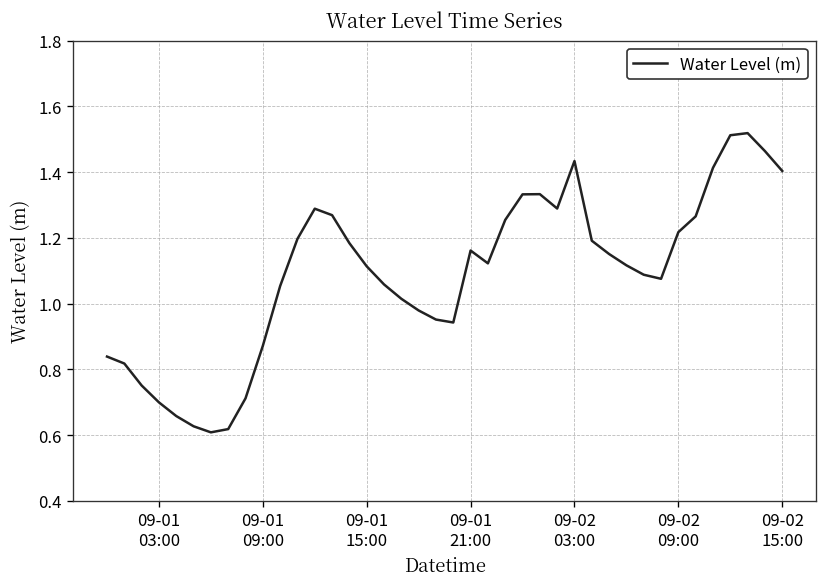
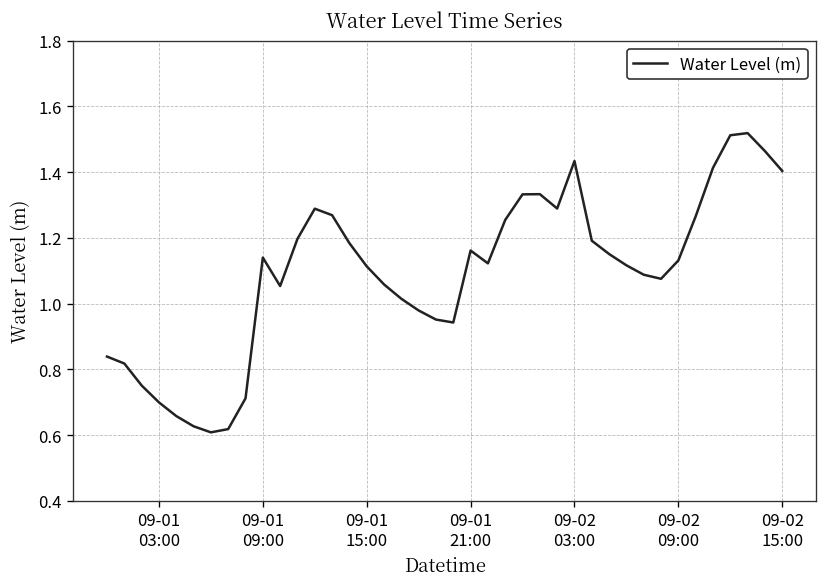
09-01 09:00: 0.87 -> 1.14
09-02 09:00: 1.22 -> 1.13
